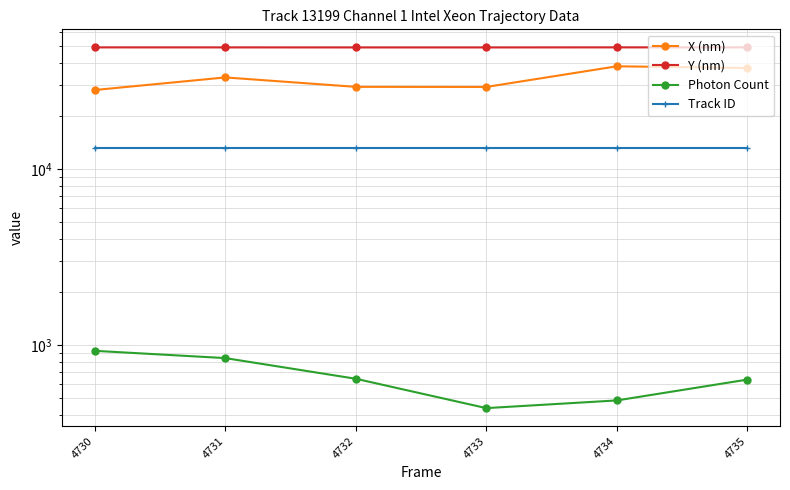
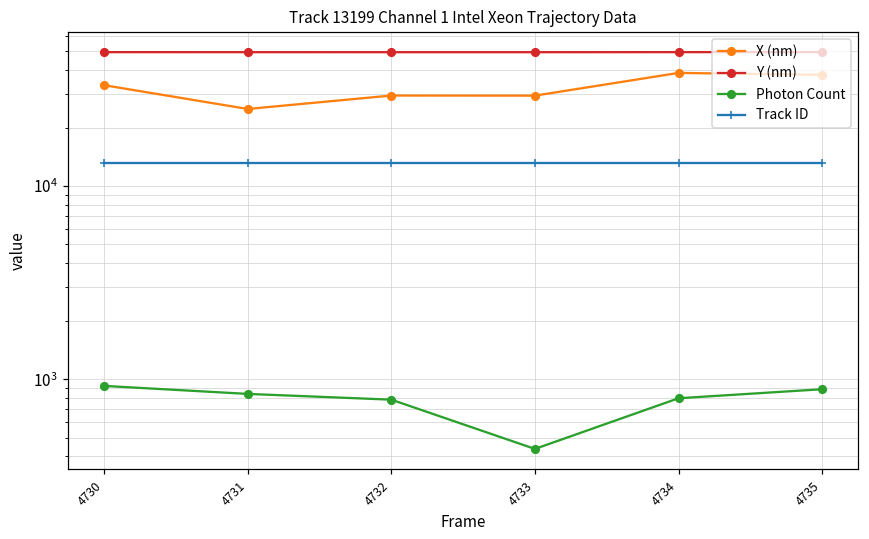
X (nm), 4730: 28000 -> 33000
X (nm), 4731: 33000 -> 25000
Photon Count, 4732: 640 -> 800
Photon Count, 4734: 480 -> 800
Photon Count, 4735: 640 -> 900
